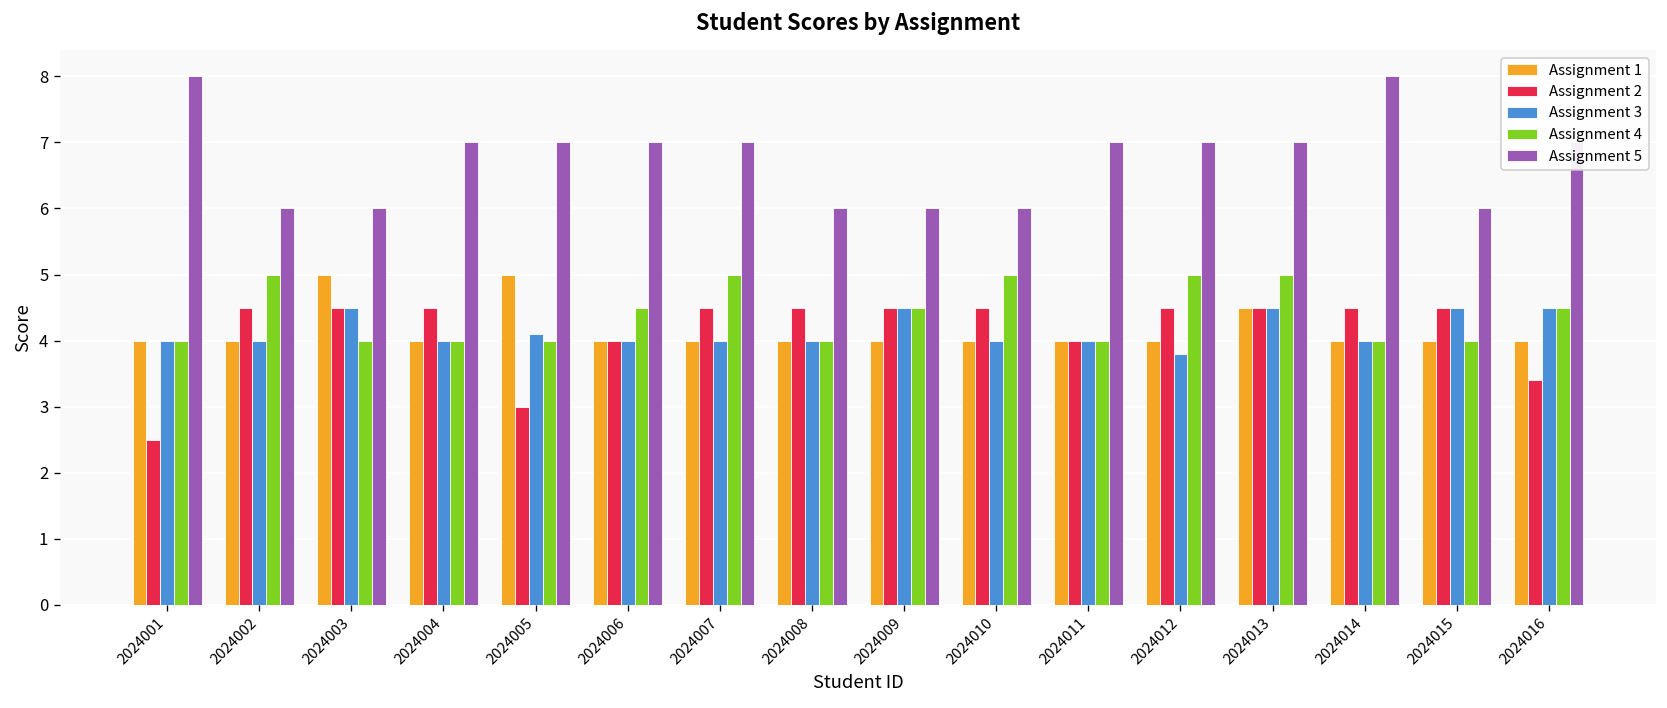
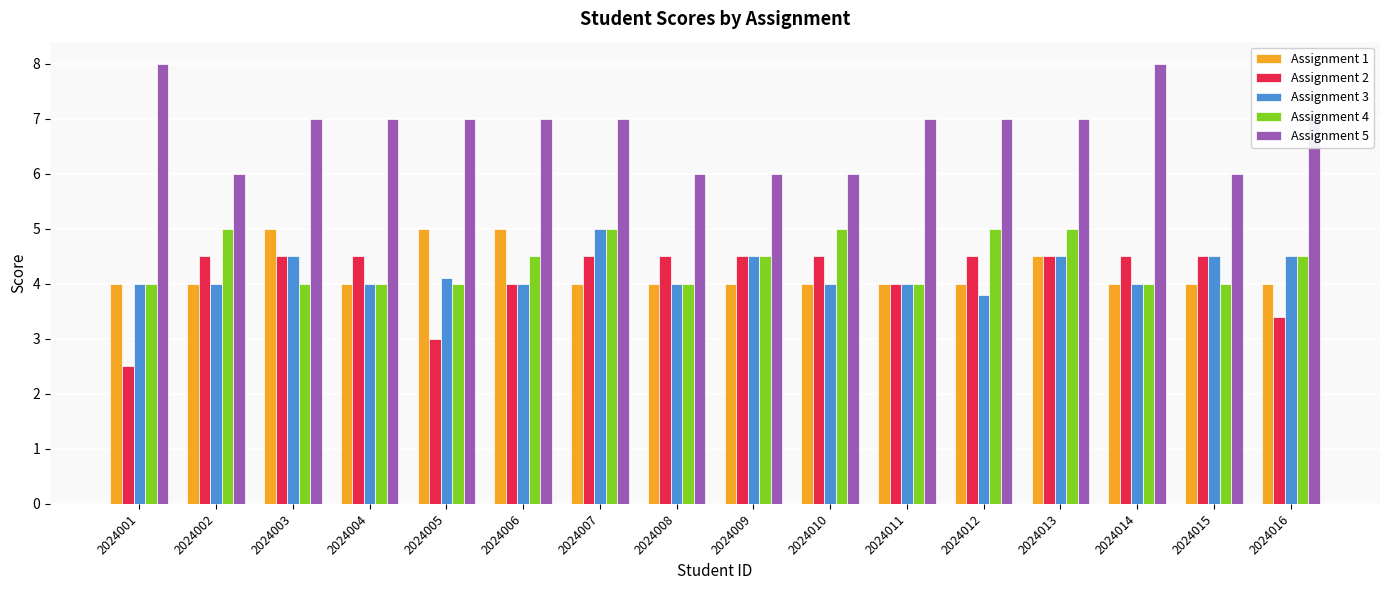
Assignment 5, 2024003: 6 -> 7
Assignment 1, 2024006: 4 -> 5
Assignment 3, 2024007: 4 -> 5
